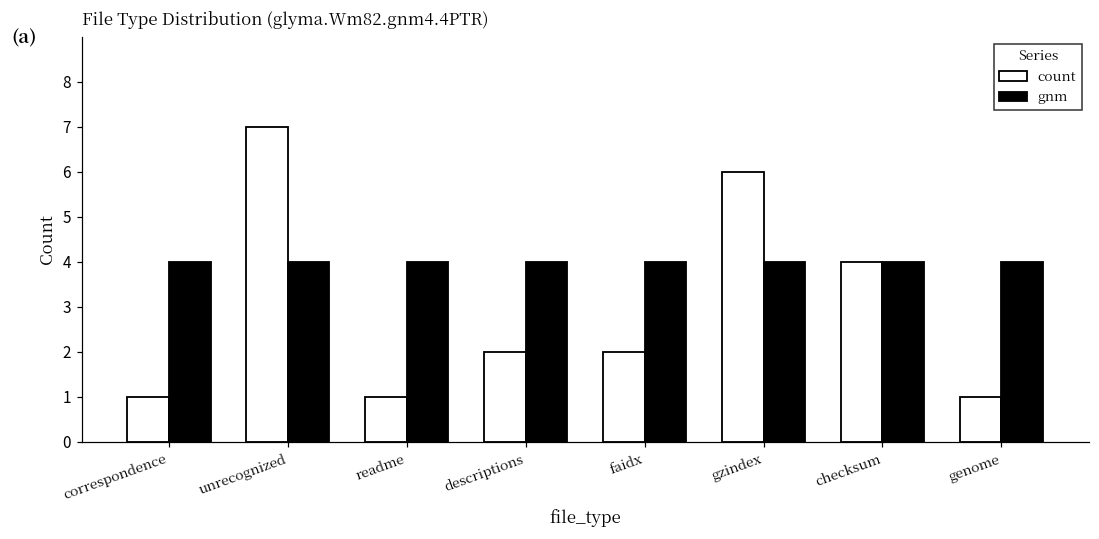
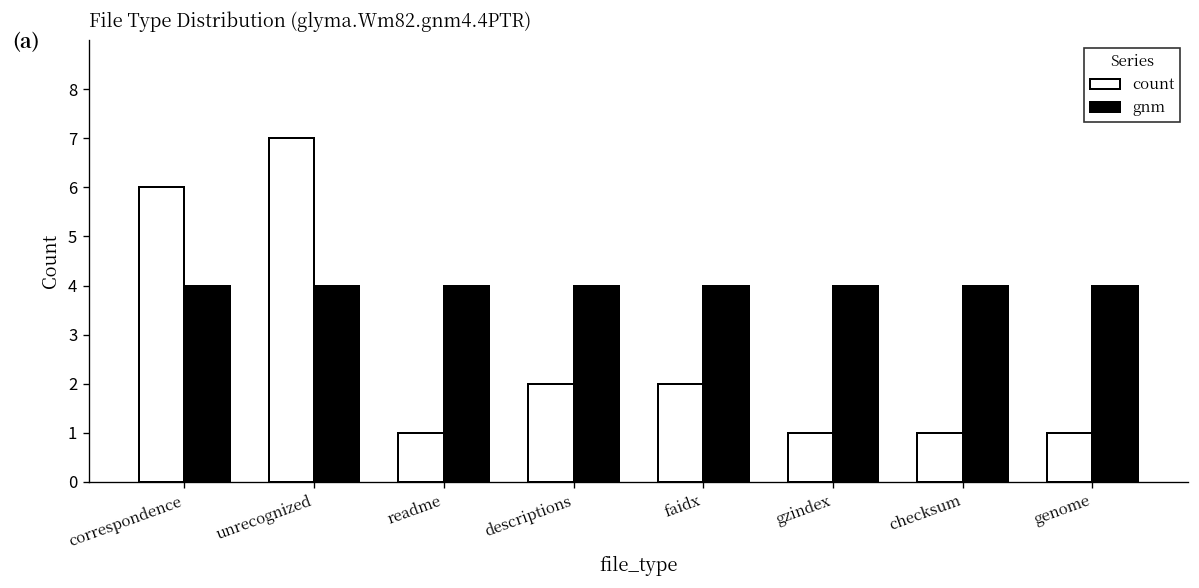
count, correspondence: 1 -> 6
count, gzindex: 6 -> 1
count, checksum: 4 -> 1
